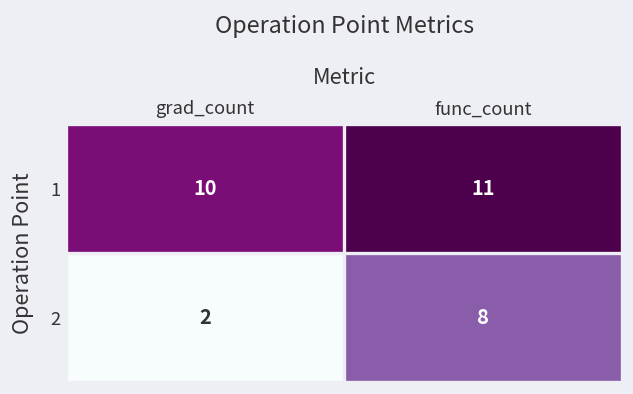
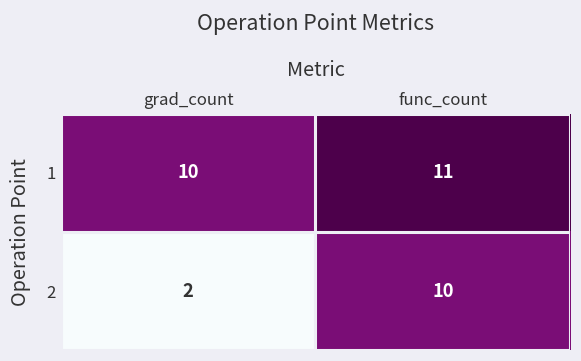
2, func_count: 8 -> 10
